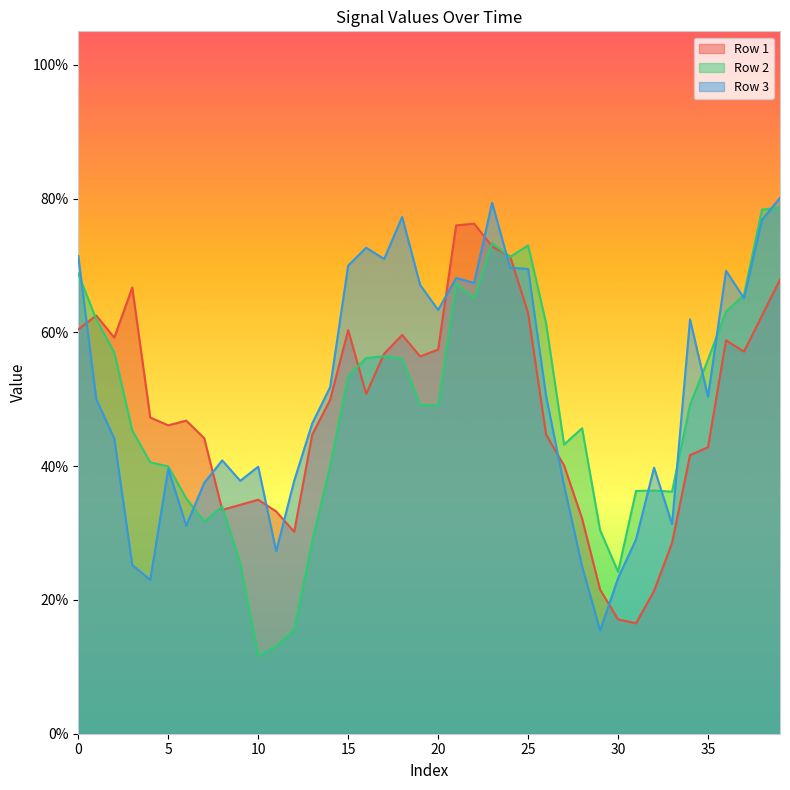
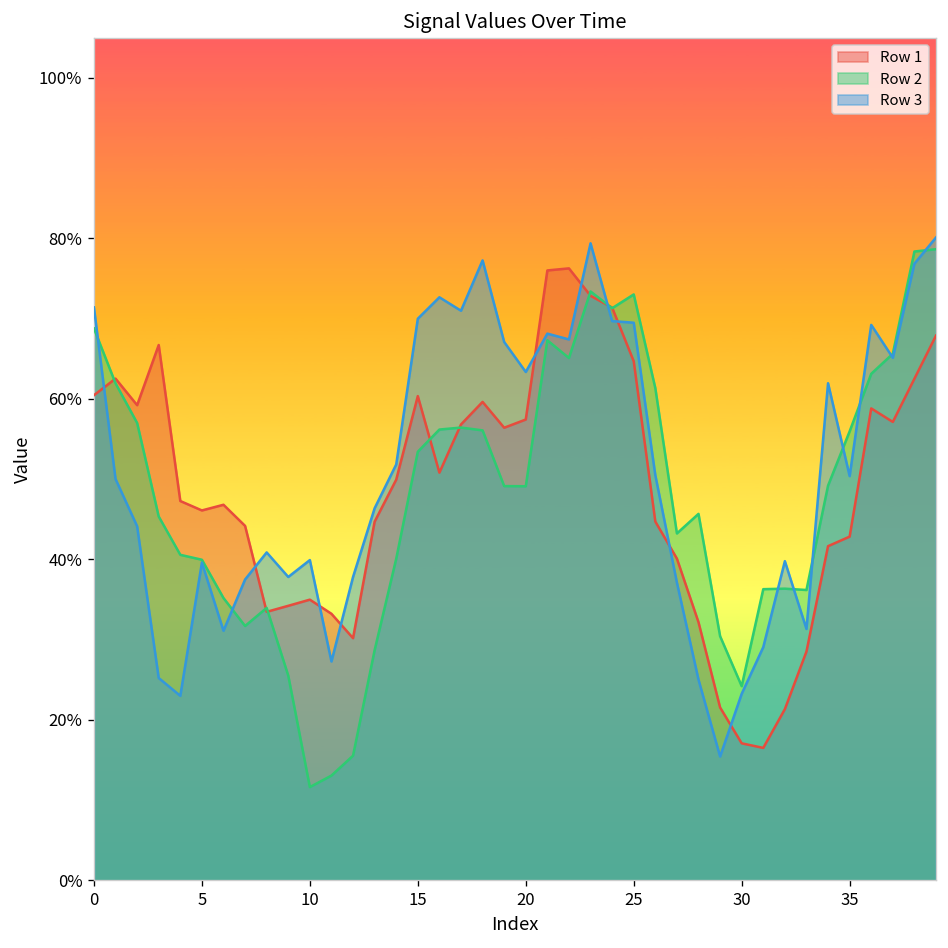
Row 1, 25: 63% -> 65%
